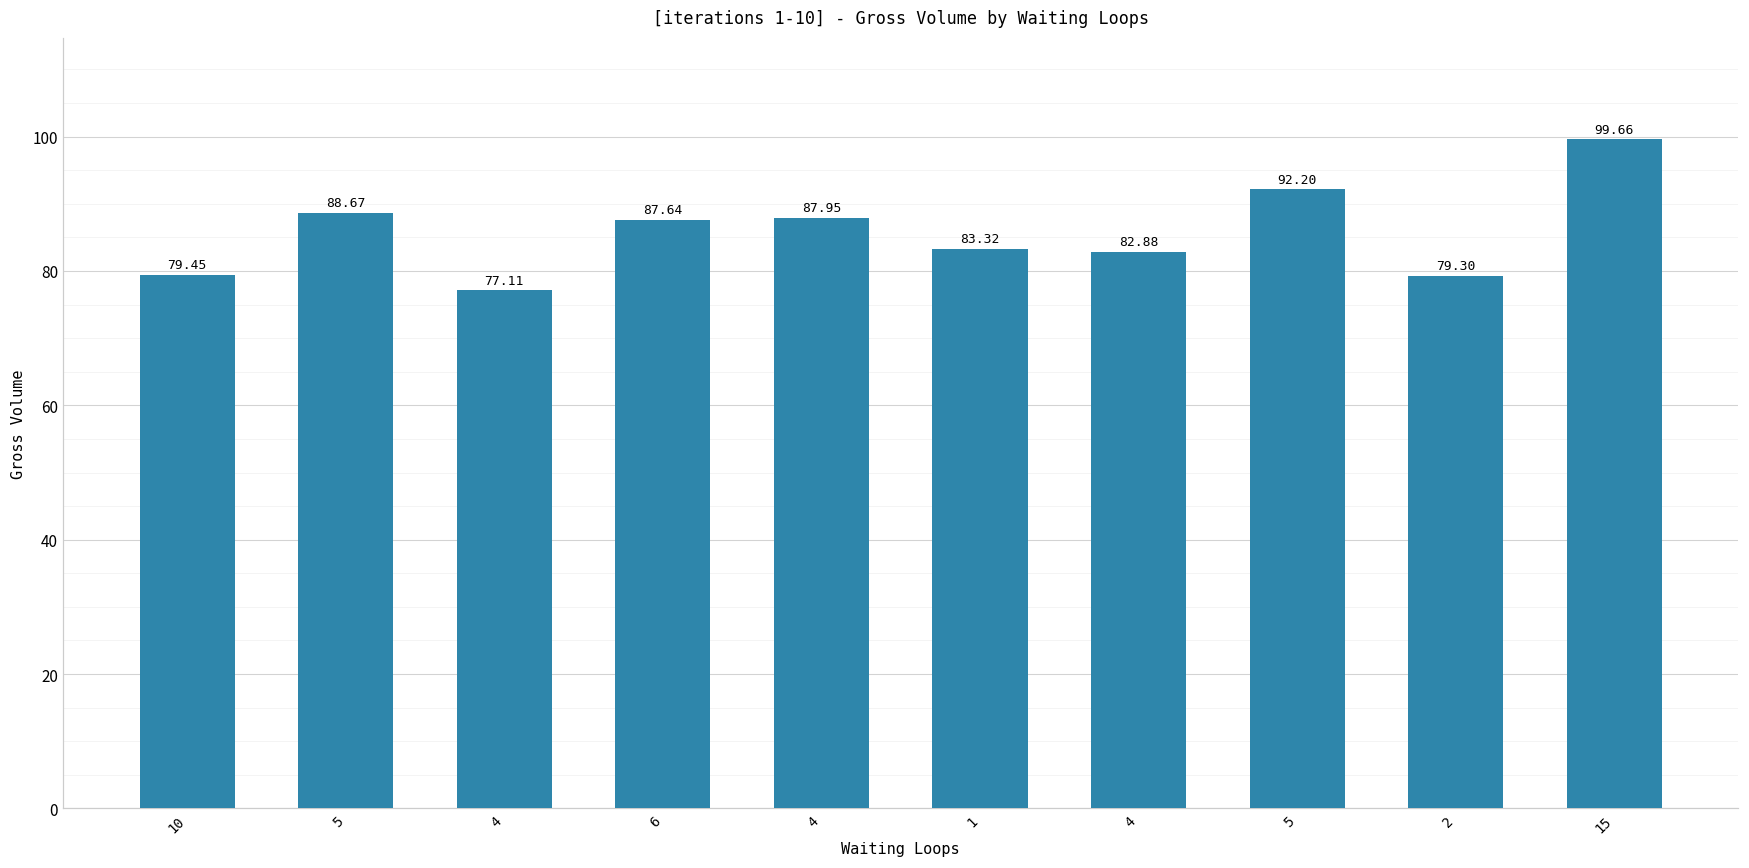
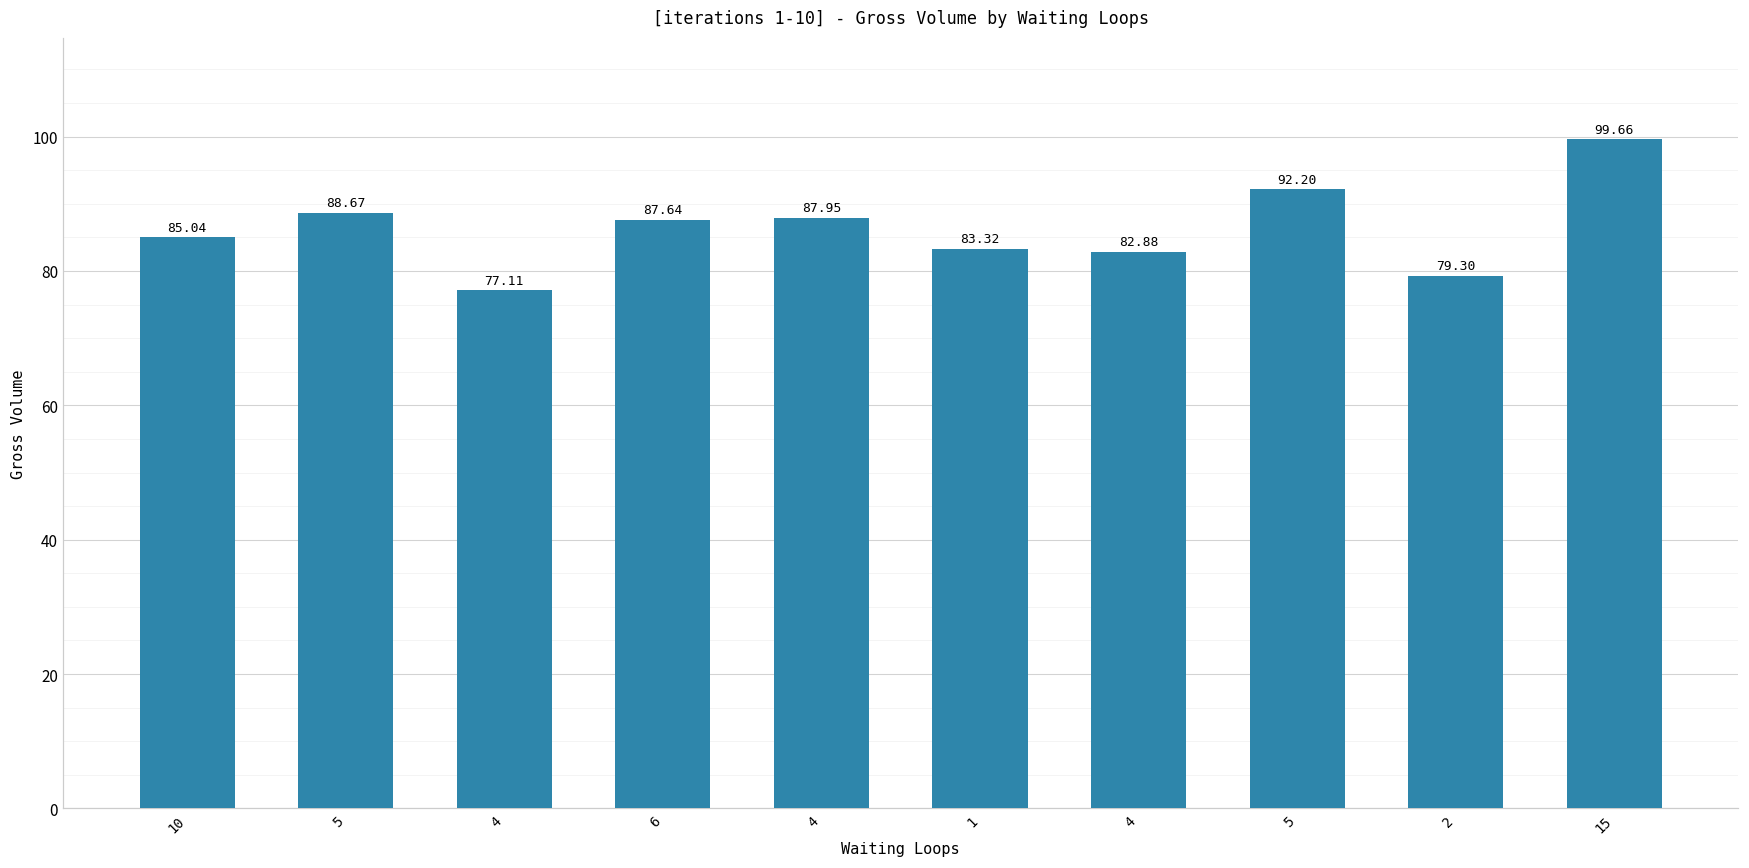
10: 79.45 -> 85.04
